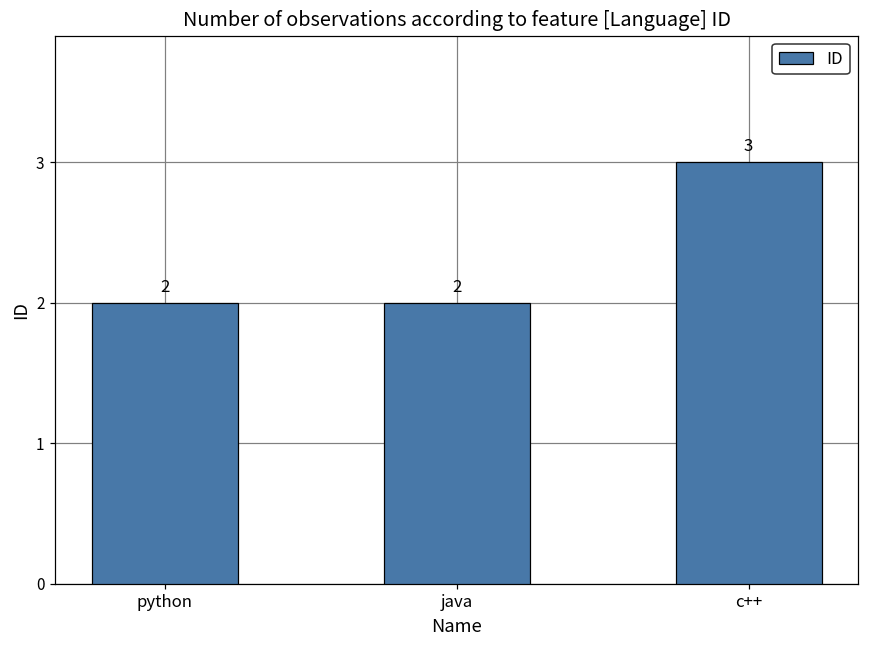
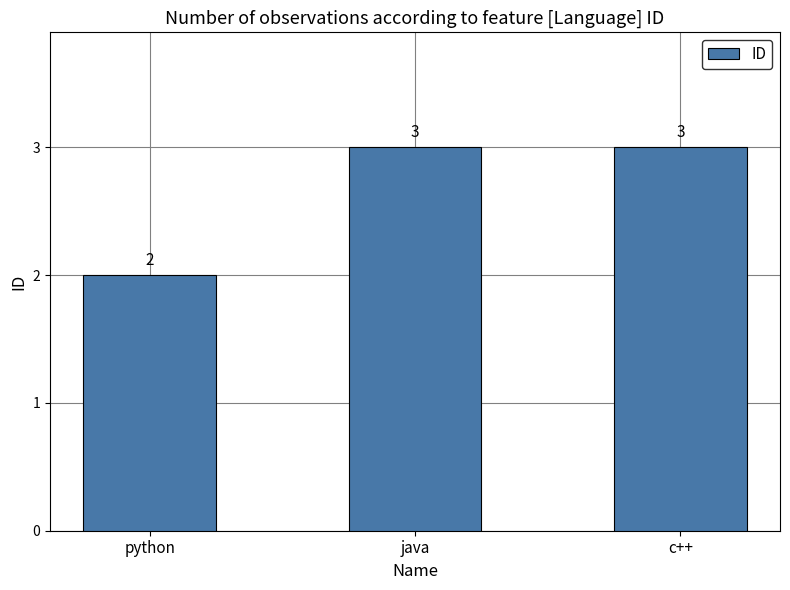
java: 2 -> 3
